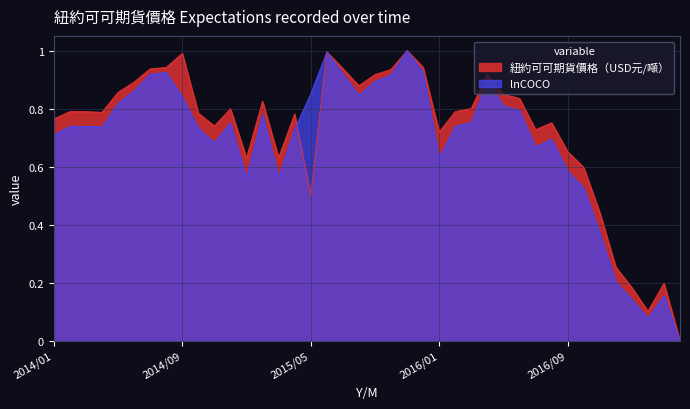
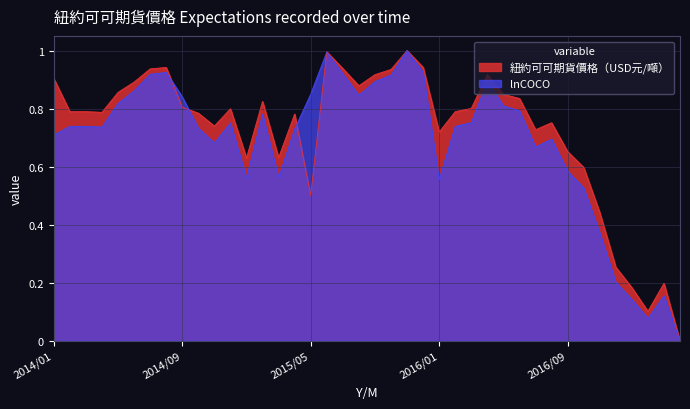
紐約可可期貨價格（USD元/噸）, 2014/01: 0.76 -> 0.90
紐約可可期貨價格（USD元/噸）, 2014/09: 0.99 -> 0.80
lnCOCO, 2016/01: 0.63 -> 0.56
